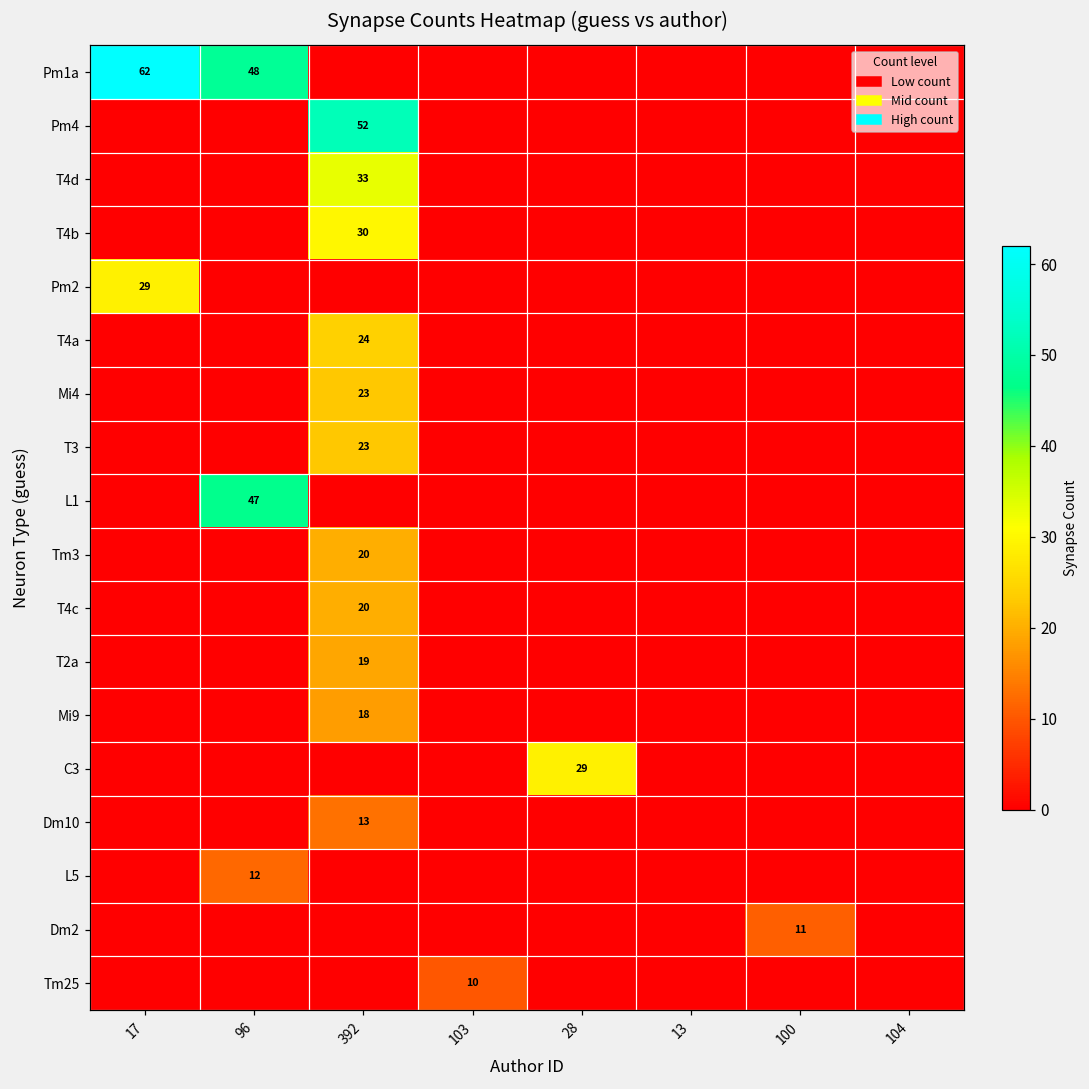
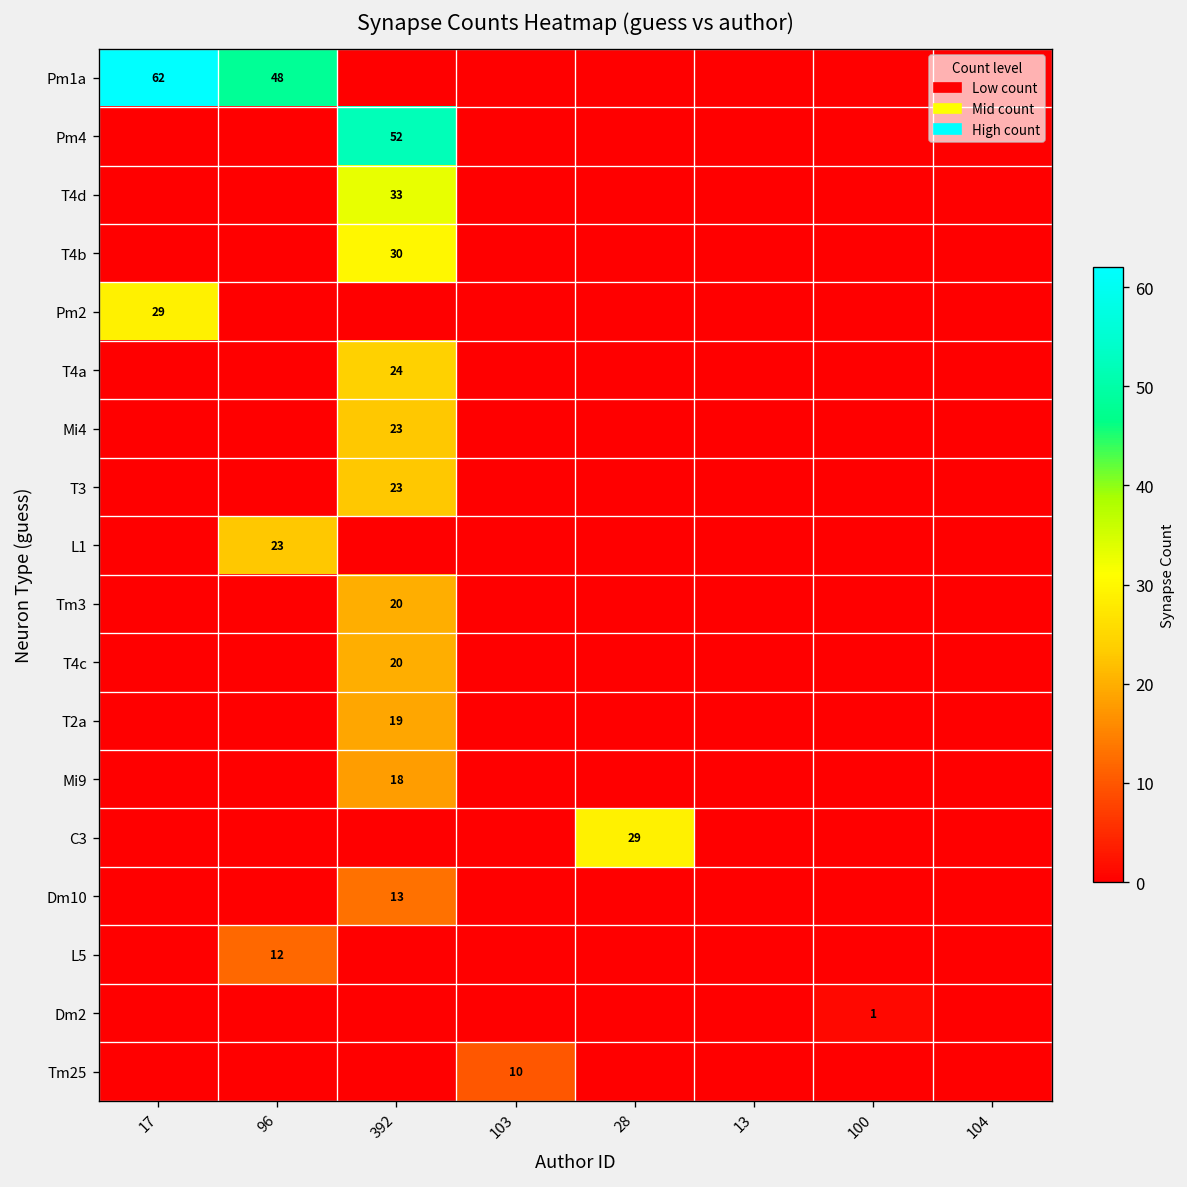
L1, 96: 47 -> 23
Dm2, 100: 11 -> 1
